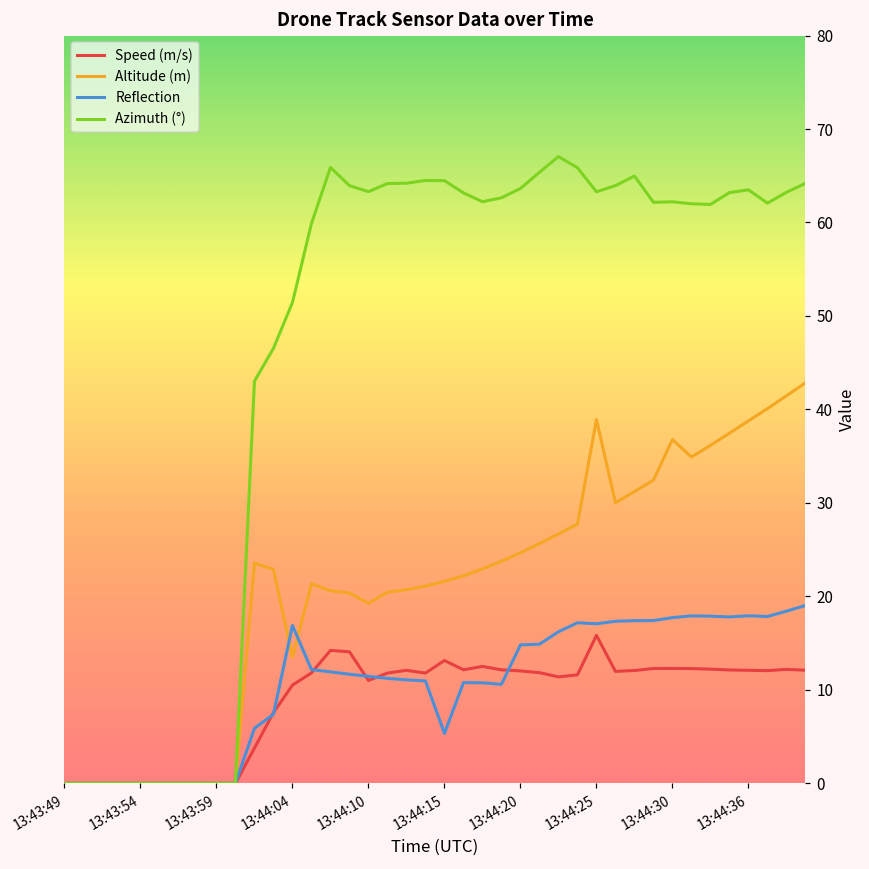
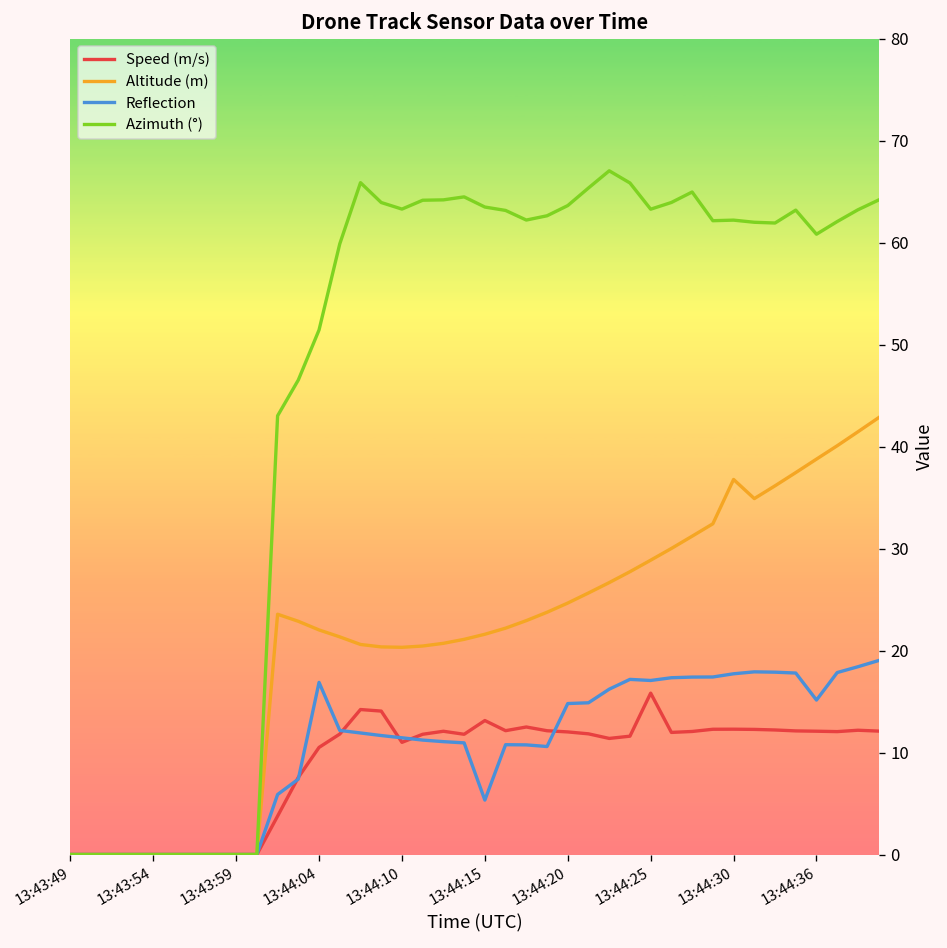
Altitude (m), 13:44:04: 13 -> 22
Altitude (m), 13:44:10: 19 -> 20
Azimuth (°), 13:44:15: 64.5 -> 63.5
Altitude (m), 13:44:25: 39 -> 29
Reflection, 13:44:36: 18 -> 15
Azimuth (°), 13:44:36: 63 -> 61
